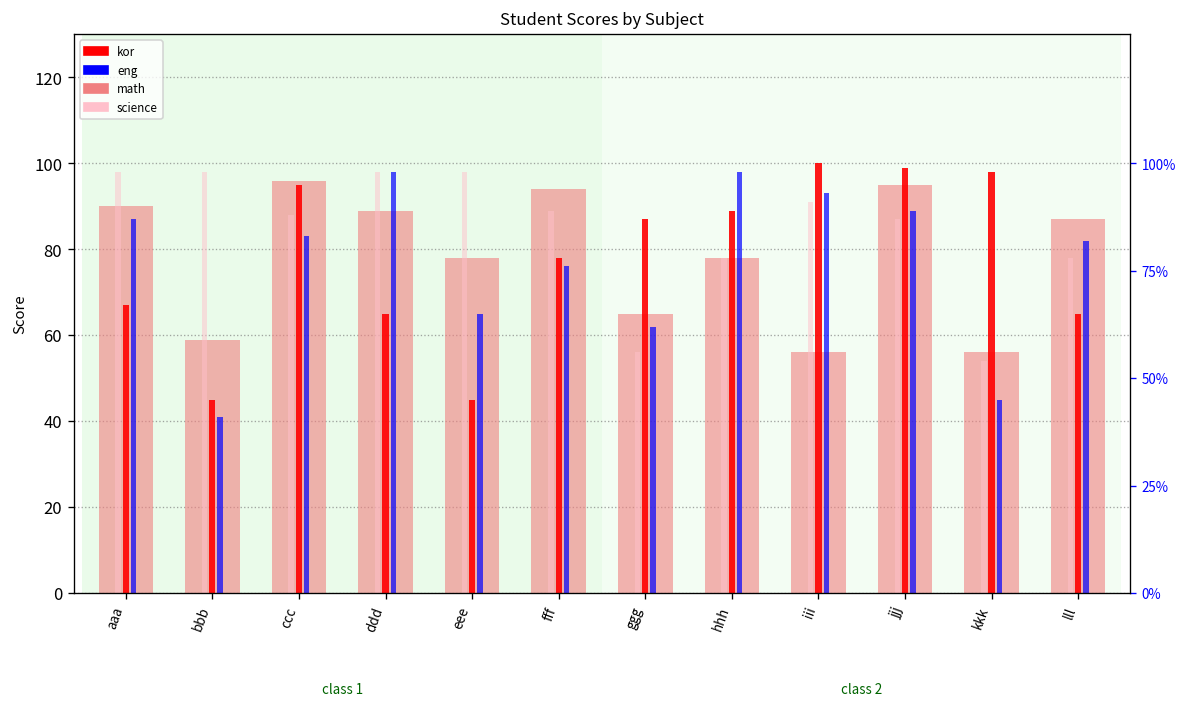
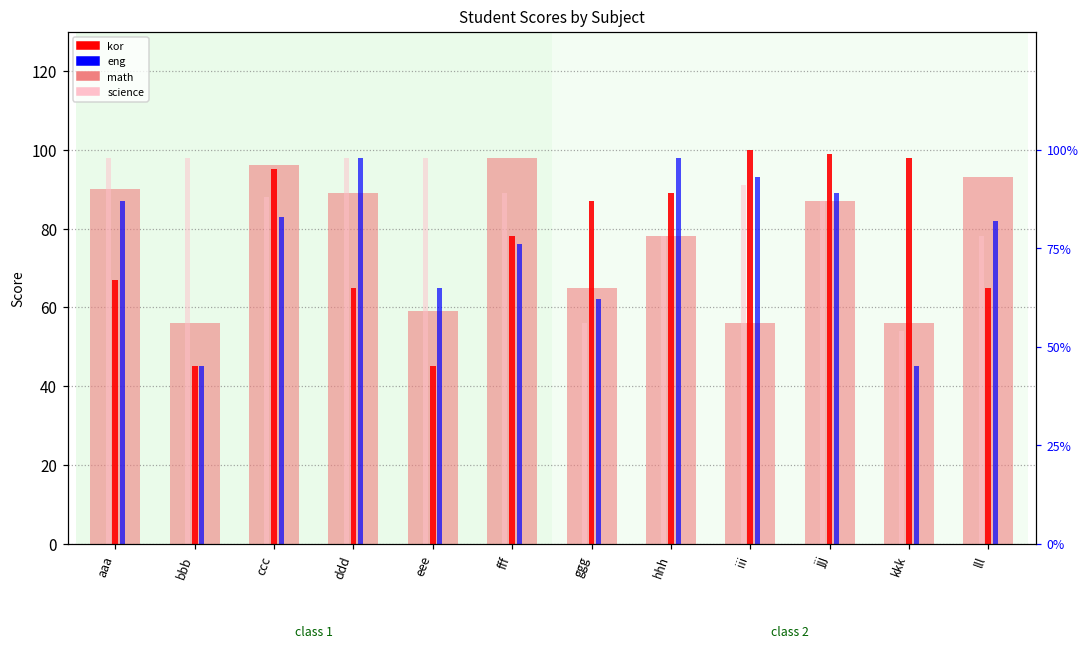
math, bbb: 59 -> 56
eng, bbb: 41 -> 45
math, eee: 78 -> 59
math, fff: 94 -> 98
math, jjj: 95 -> 87
math, lll: 87 -> 93
